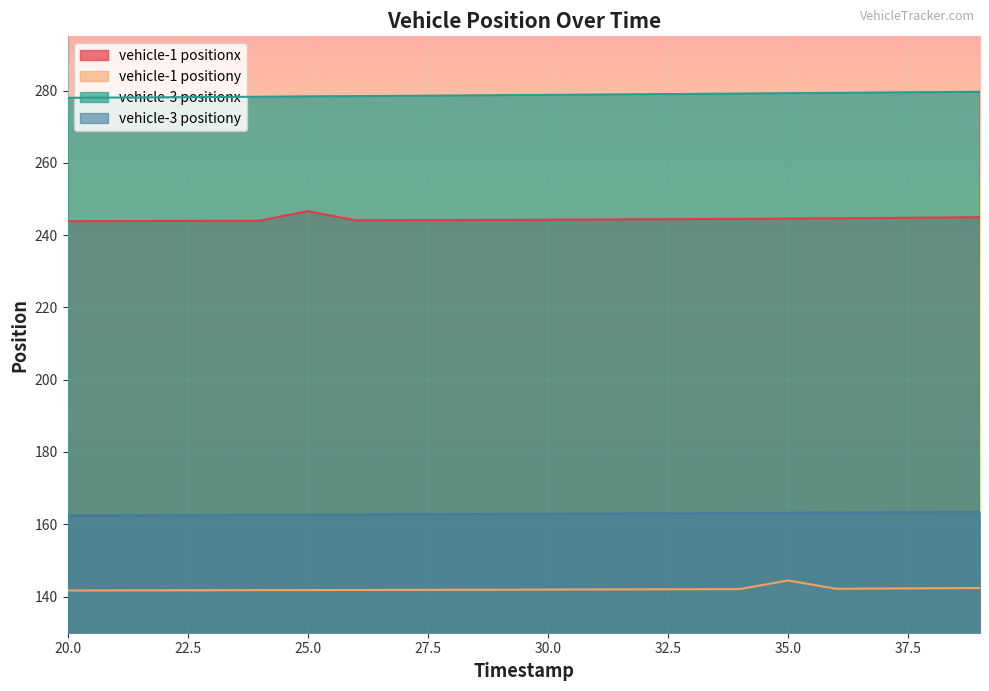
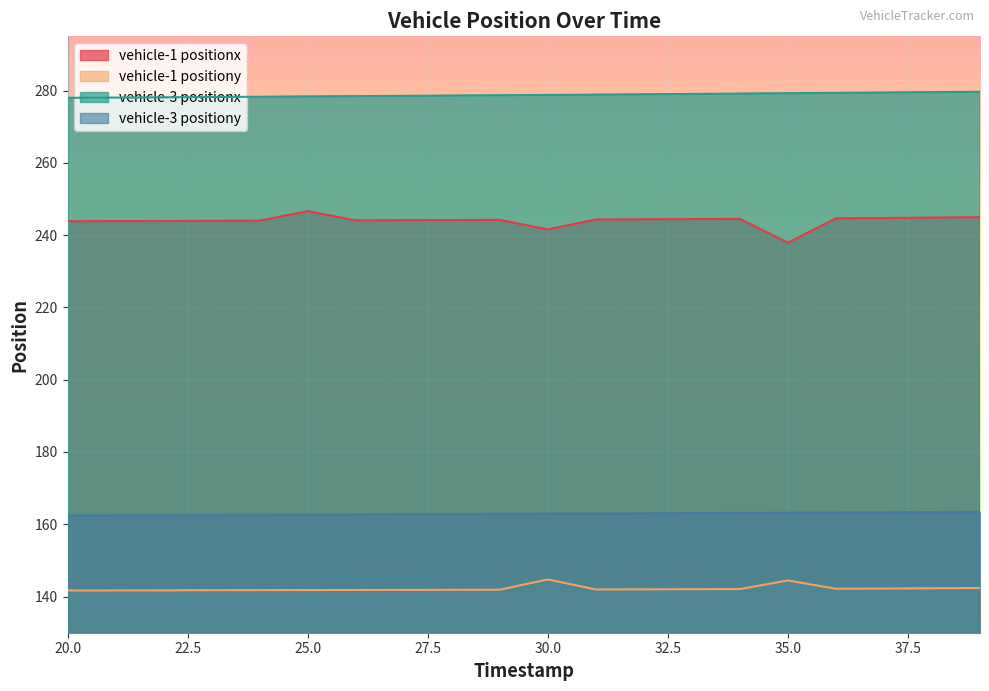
vehicle-1 positionx, 30.0: 244 -> 242
vehicle-1 positiony, 30.0: 142 -> 145
vehicle-1 positionx, 35.0: 245 -> 238
